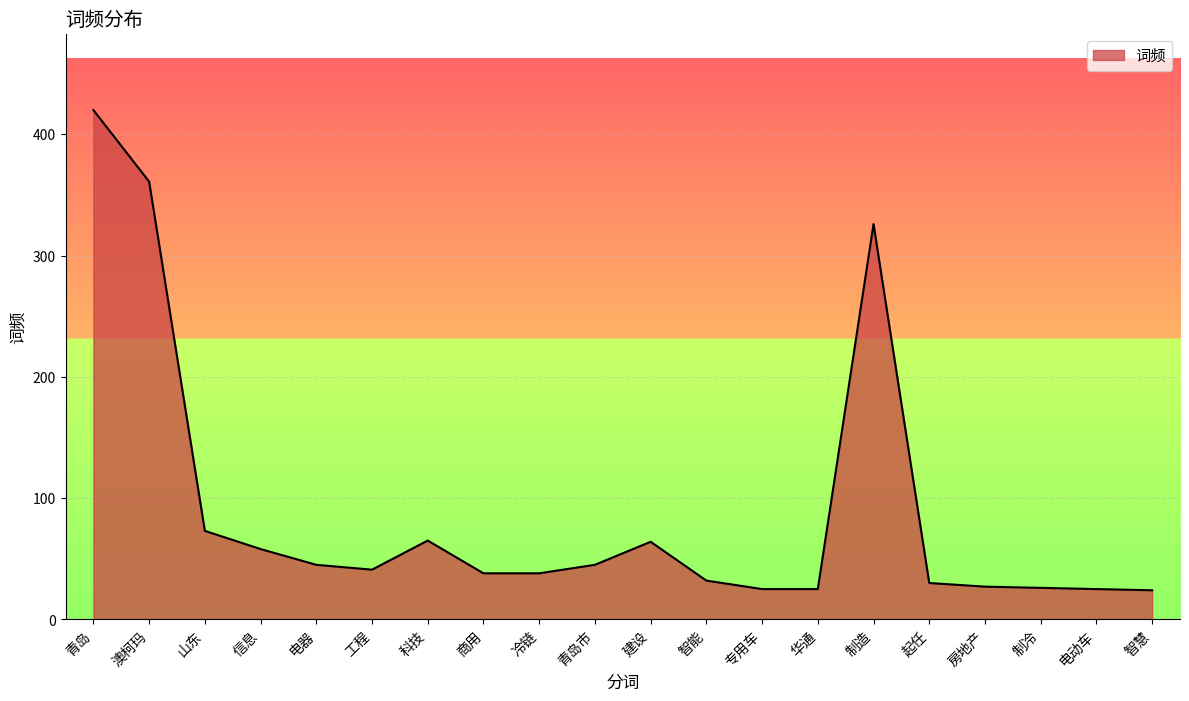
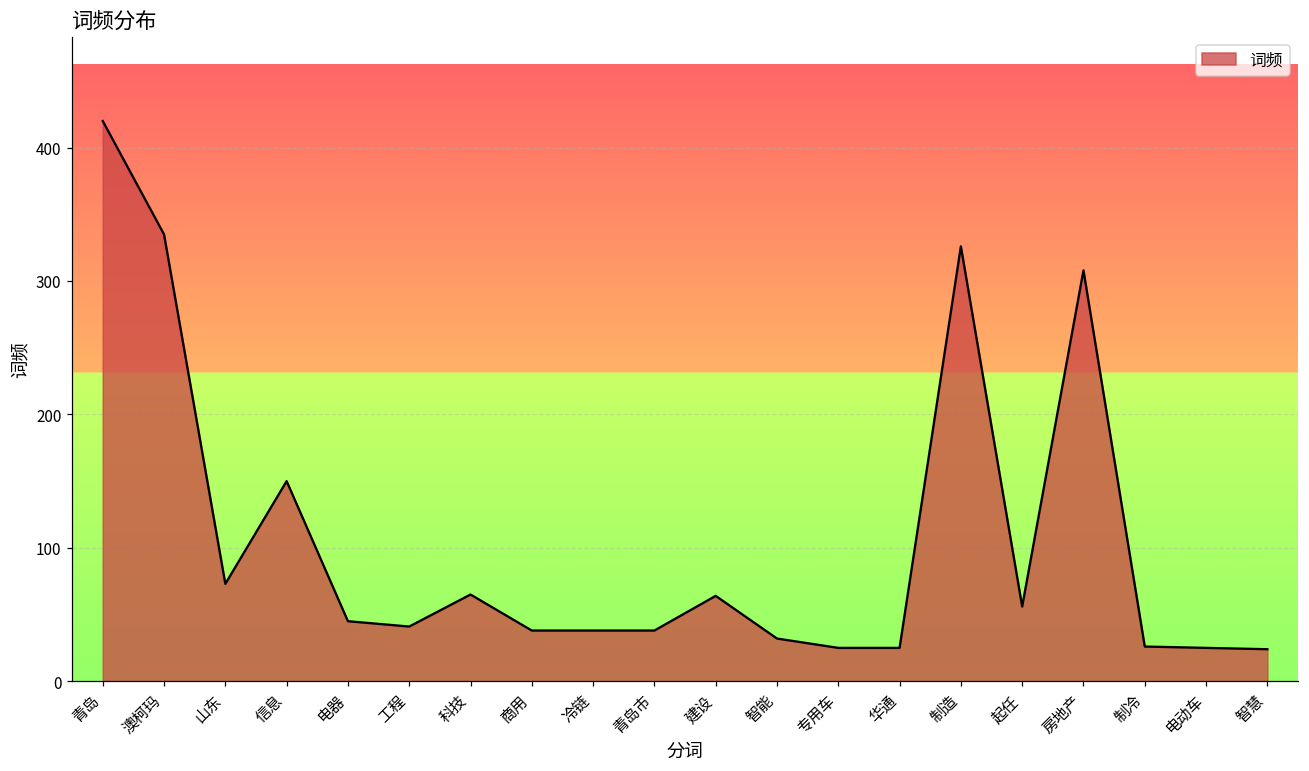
澳柯玛: 361 -> 335
信息: 58 -> 150
青岛市: 45 -> 38
起任: 30 -> 56
房地产: 27 -> 308
